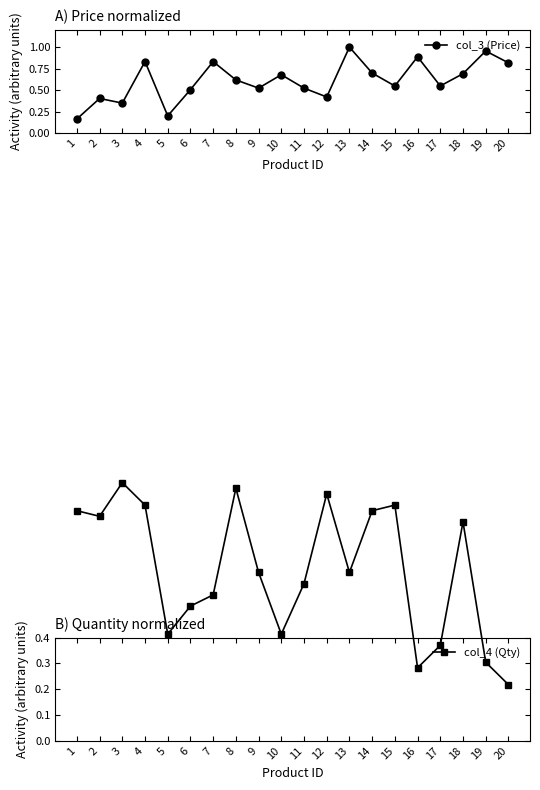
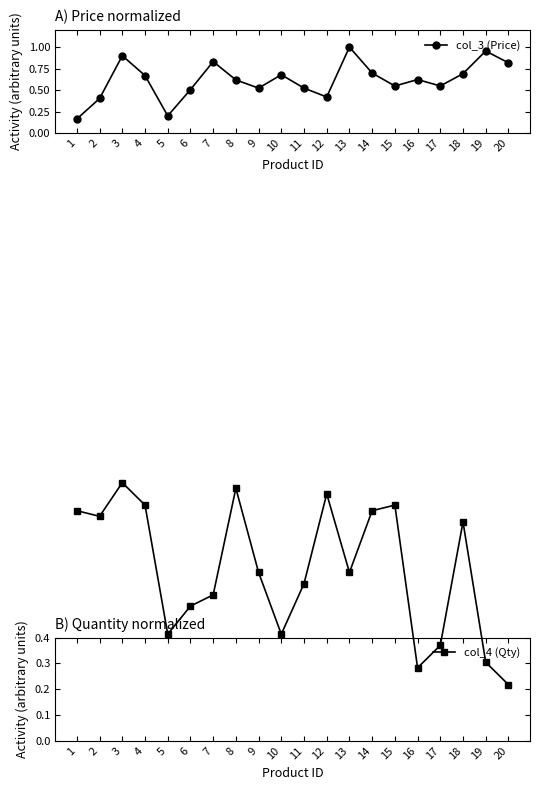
A) Price normalized, 3: 0.3 -> 0.9
A) Price normalized, 4: 0.8 -> 0.7
A) Price normalized, 16: 0.9 -> 0.6
